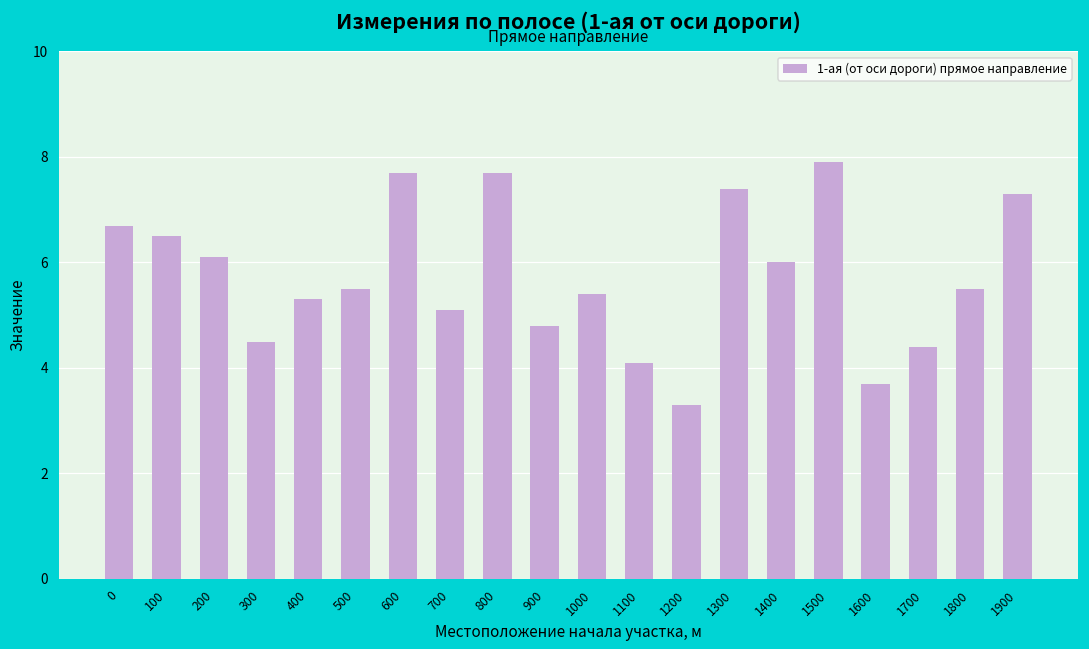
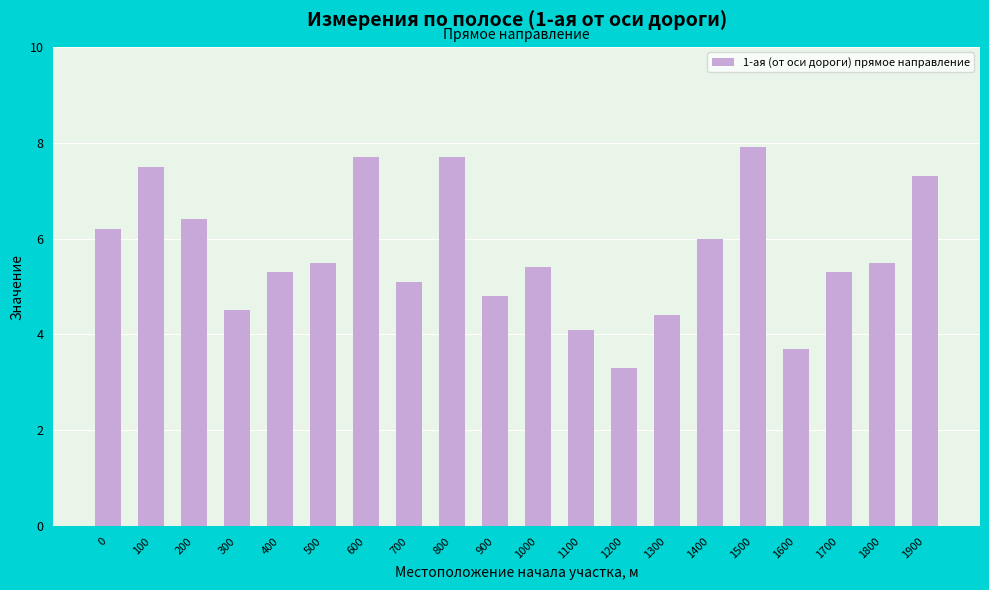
0: 6.7 -> 6.2
100: 6.5 -> 7.5
200: 6.1 -> 6.4
1300: 7.4 -> 4.4
1700: 4.4 -> 5.3
